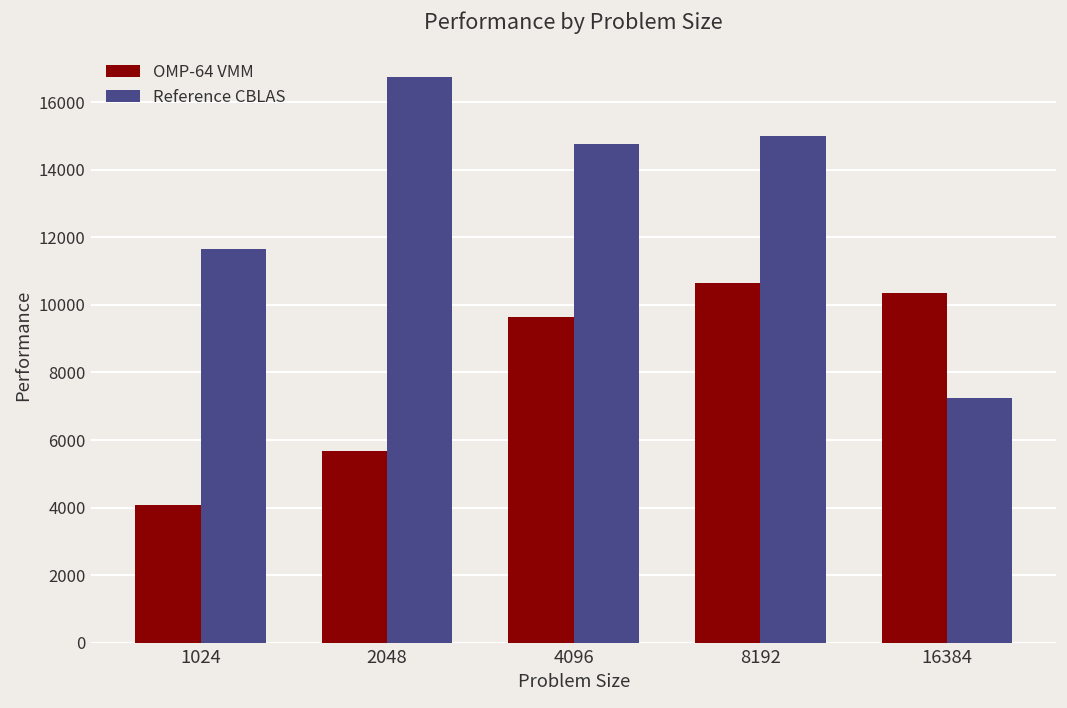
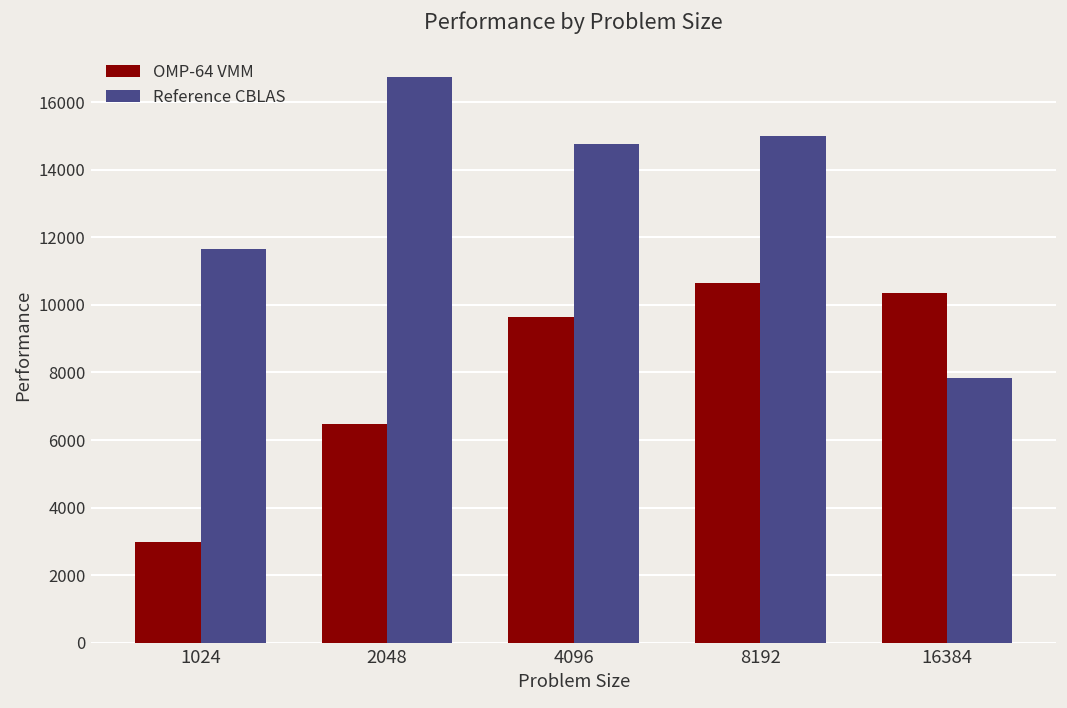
OMP-64 VMM, 1024: 4100 -> 3000
OMP-64 VMM, 2048: 5700 -> 6500
Reference CBLAS, 16384: 7300 -> 7800
